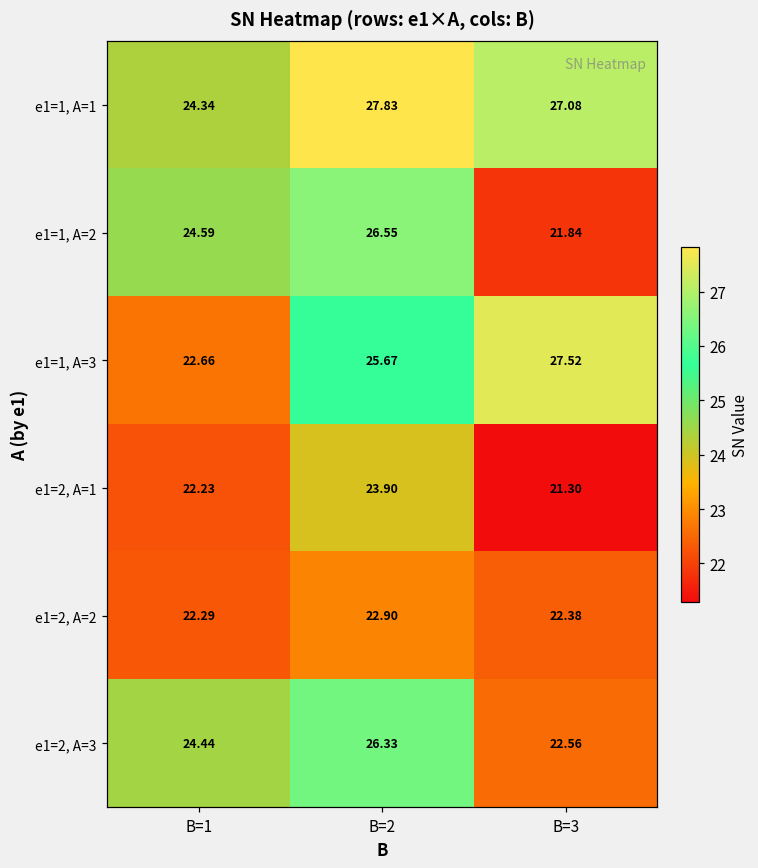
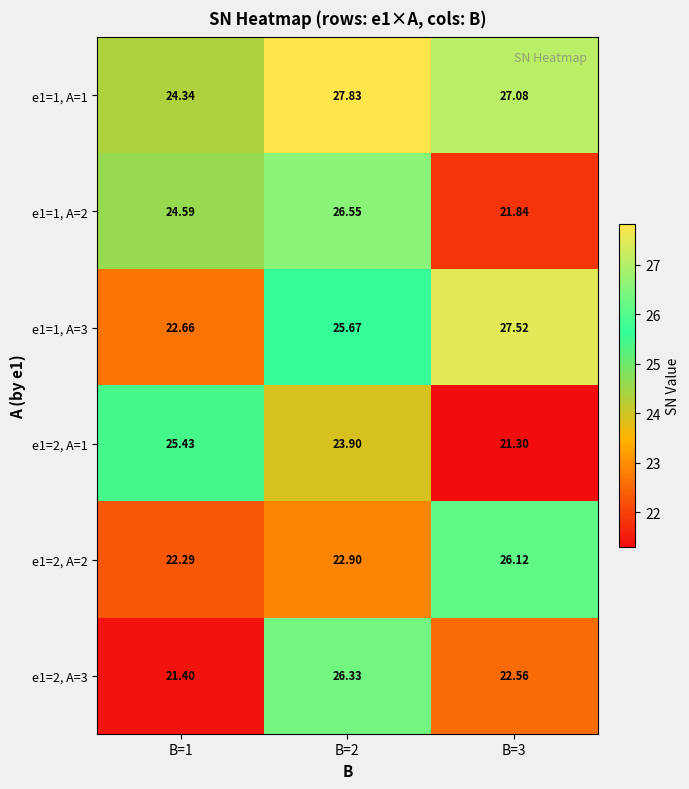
e1=2, A=1, B=1: 22.23 -> 25.43
e1=2, A=2, B=3: 22.38 -> 26.12
e1=2, A=3, B=1: 24.44 -> 21.40
